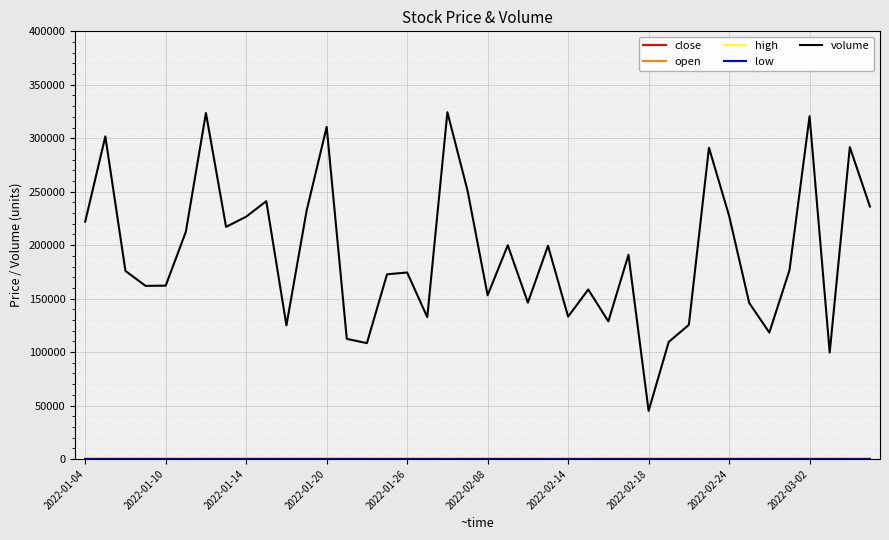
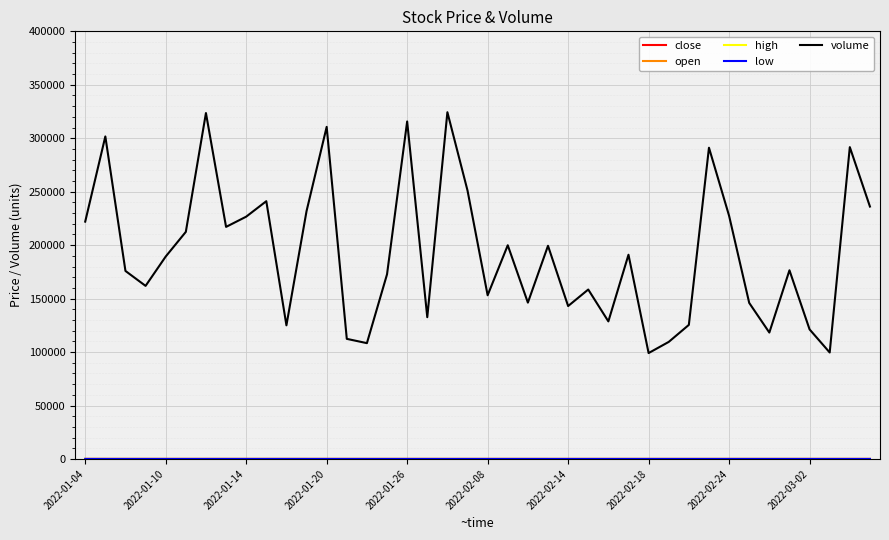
volume, 2022-01-10: 162000 -> 189000
volume, 2022-01-26: 174000 -> 316000
volume, 2022-02-14: 133000 -> 143000
volume, 2022-02-18: 45000 -> 99000
volume, 2022-03-02: 321000 -> 121000
